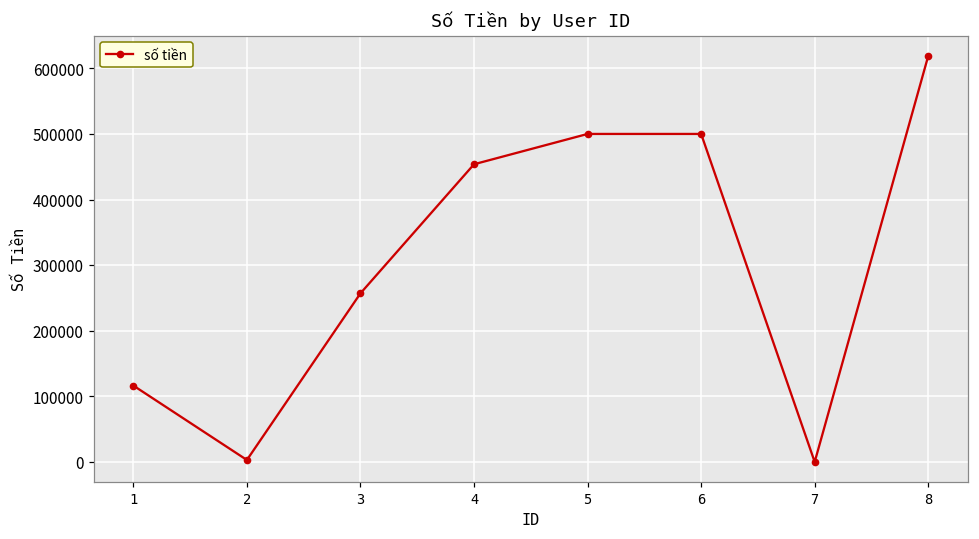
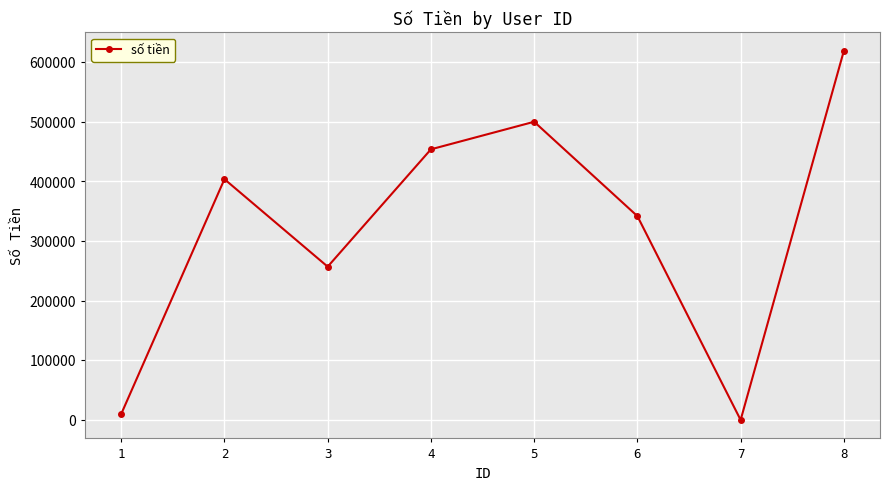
1: 120000 -> 10000
2: 0 -> 400000
6: 500000 -> 340000
